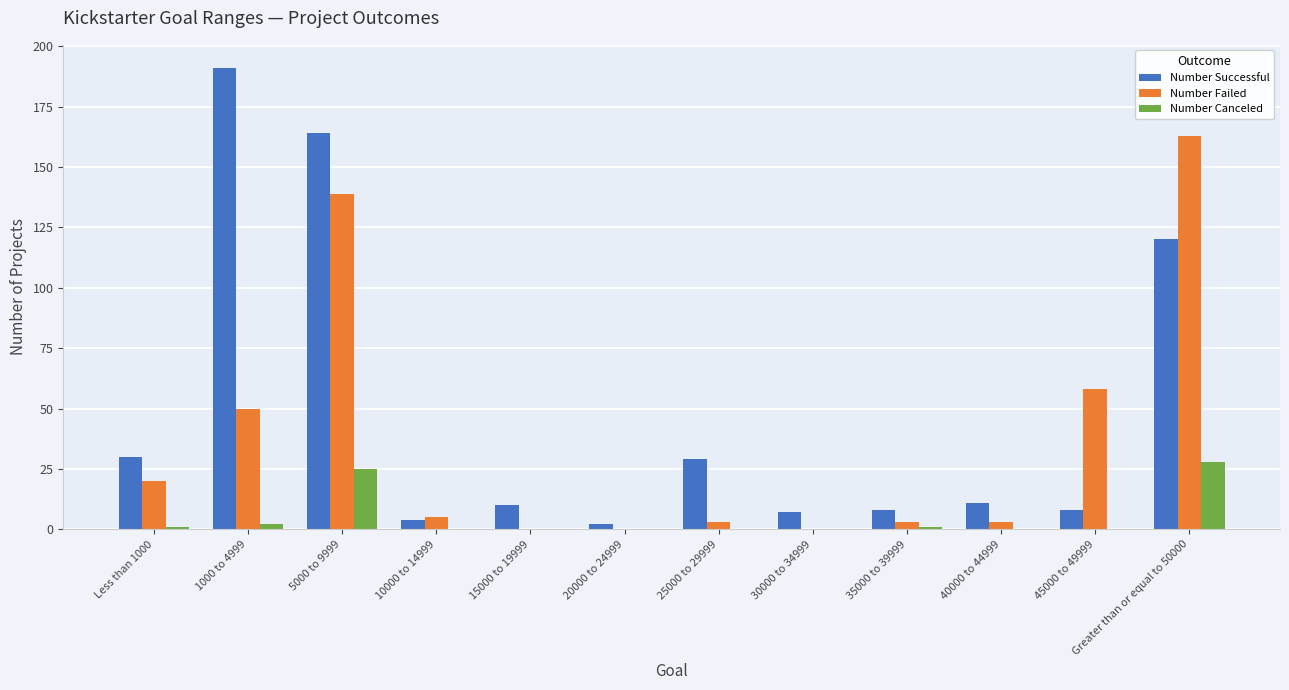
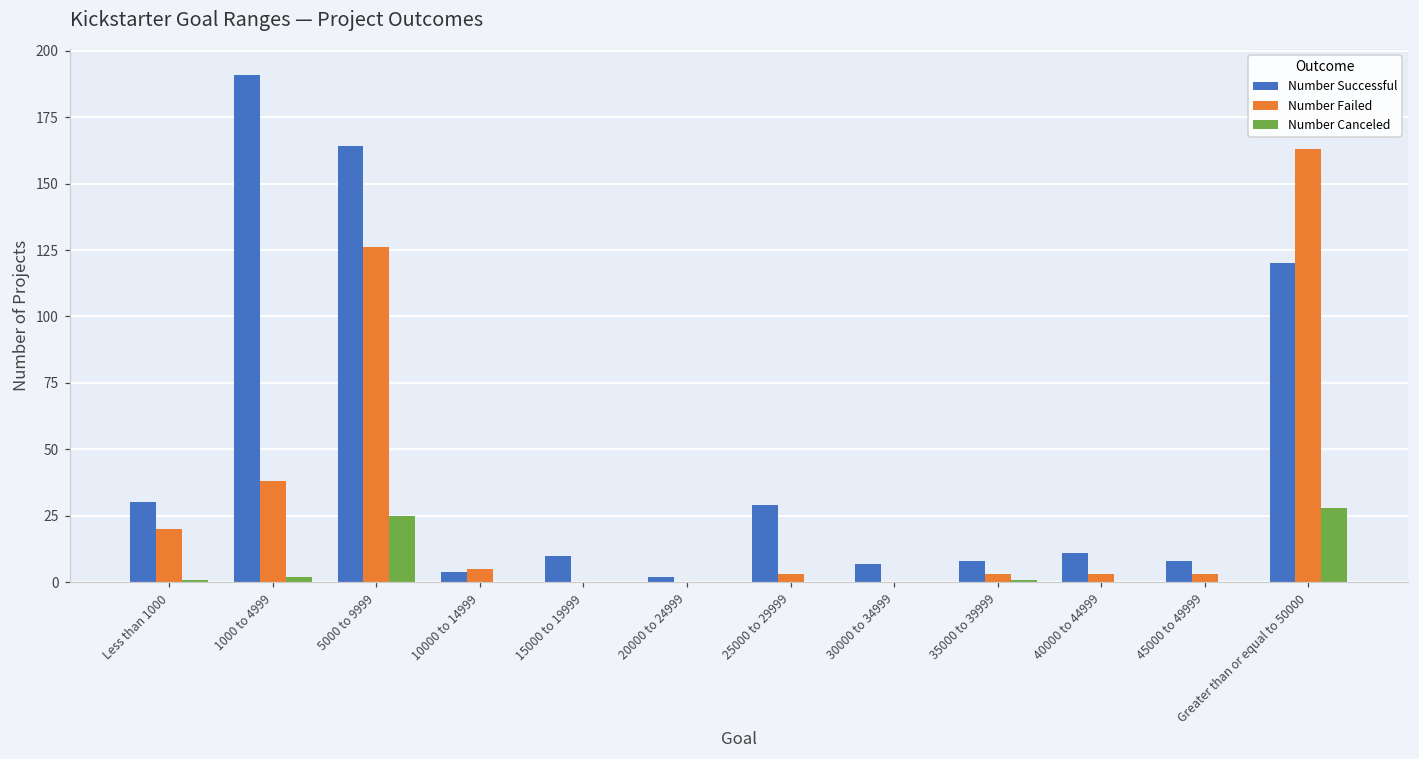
Number Failed, 1000 to 4999: 50 -> 38
Number Failed, 5000 to 9999: 139 -> 126
Number Failed, 45000 to 49999: 58 -> 3
